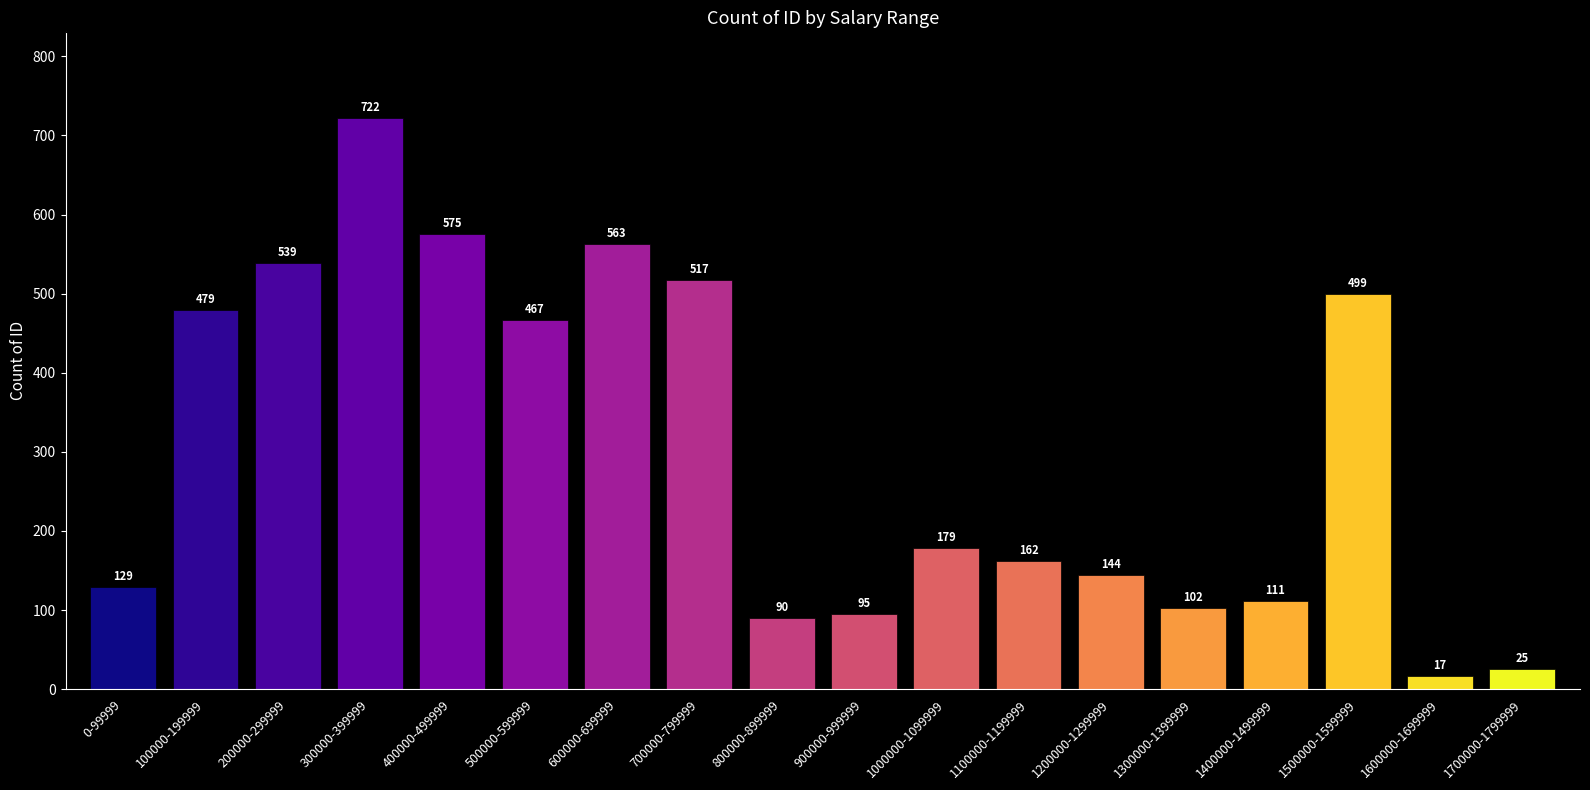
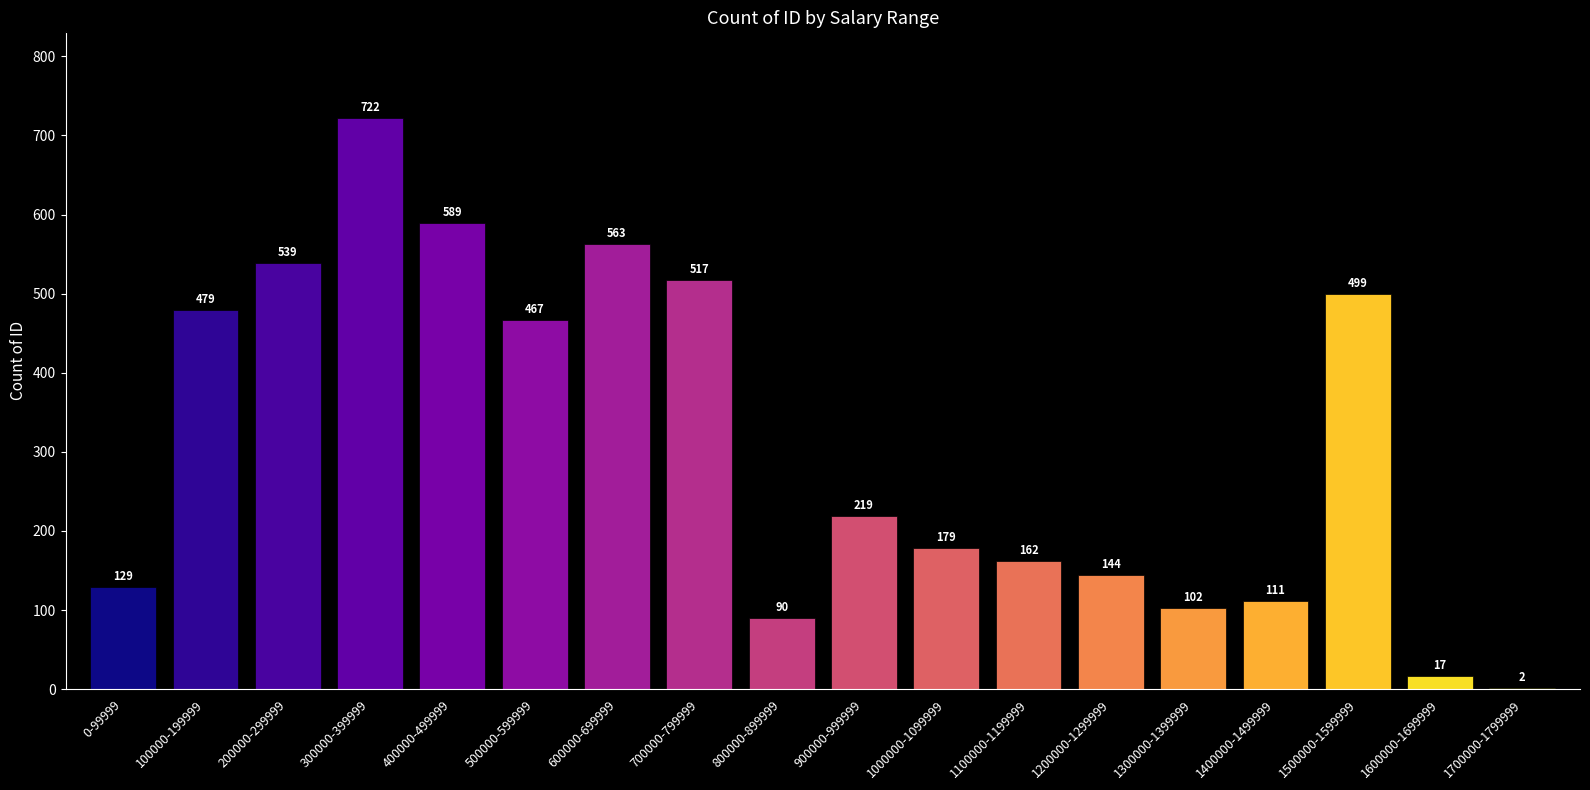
400000-499999: 575 -> 589
900000-999999: 95 -> 219
1700000-1799999: 25 -> 2
